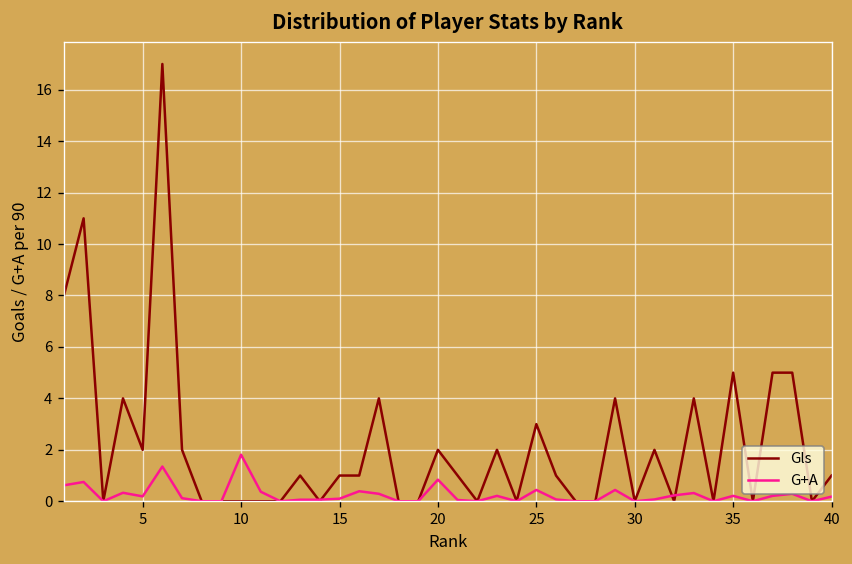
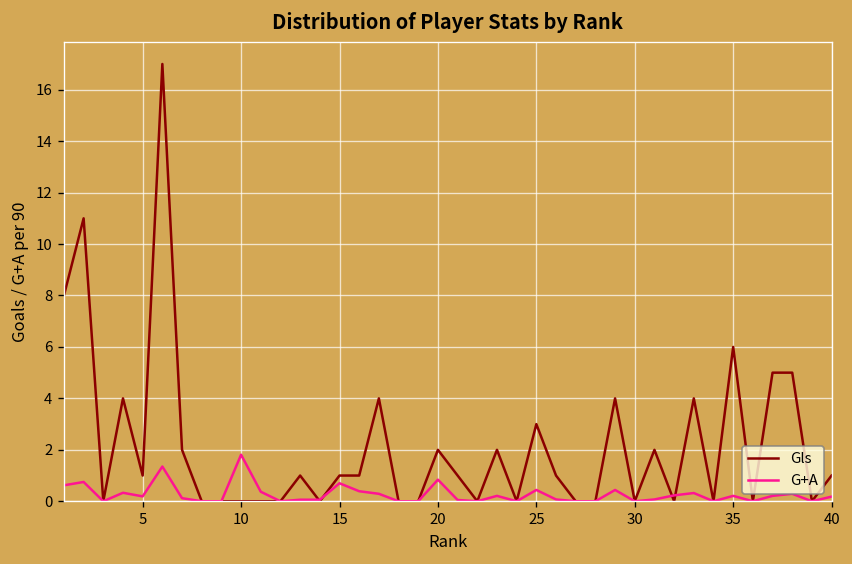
Gls, 5: 2 -> 1
G+A, 15: 0.1 -> 0.7
Gls, 35: 5 -> 6
